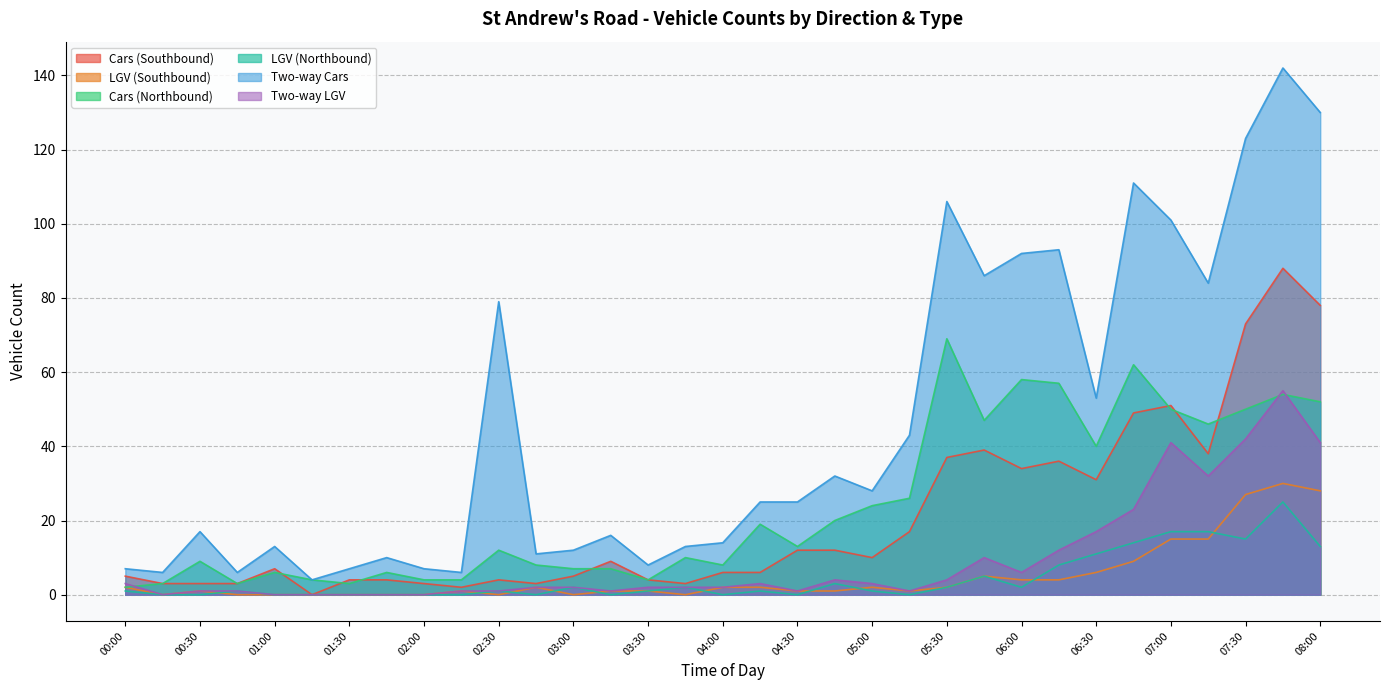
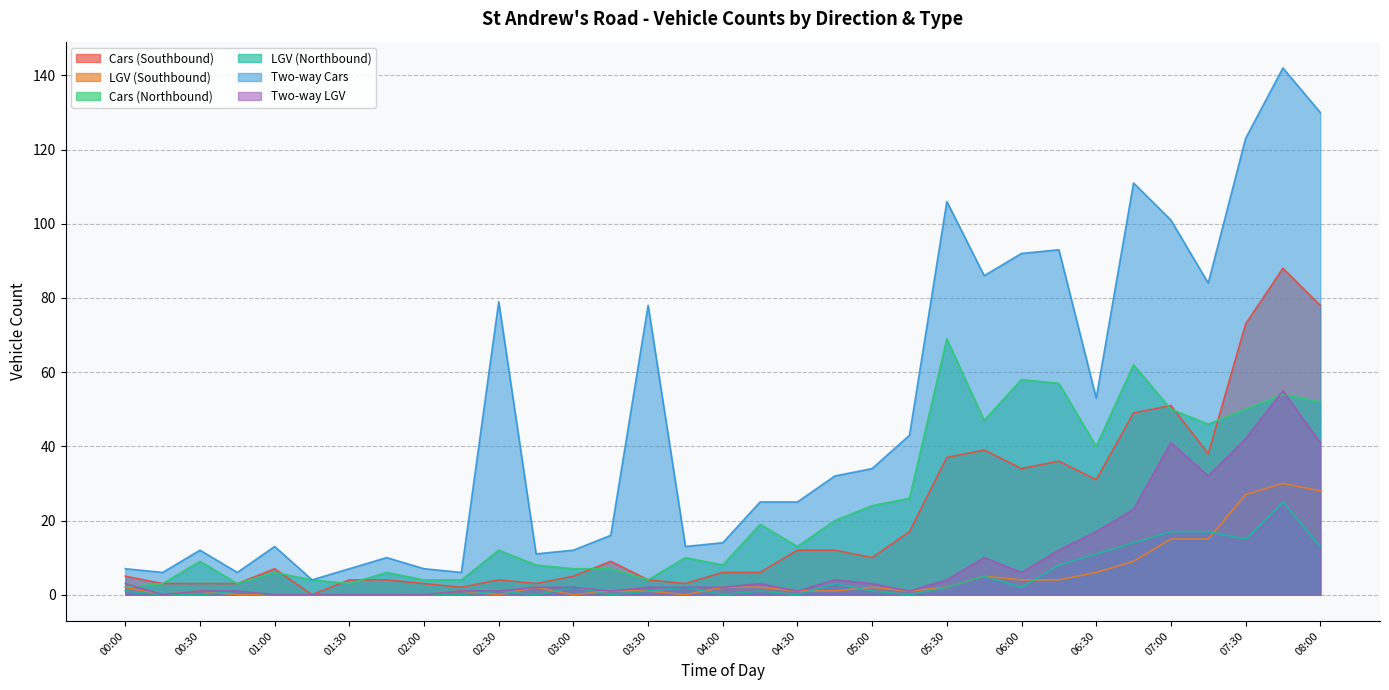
Two-way Cars, 00:30: 17 -> 12
Two-way Cars, 03:30: 8 -> 78
Two-way Cars, 05:00: 28 -> 34
